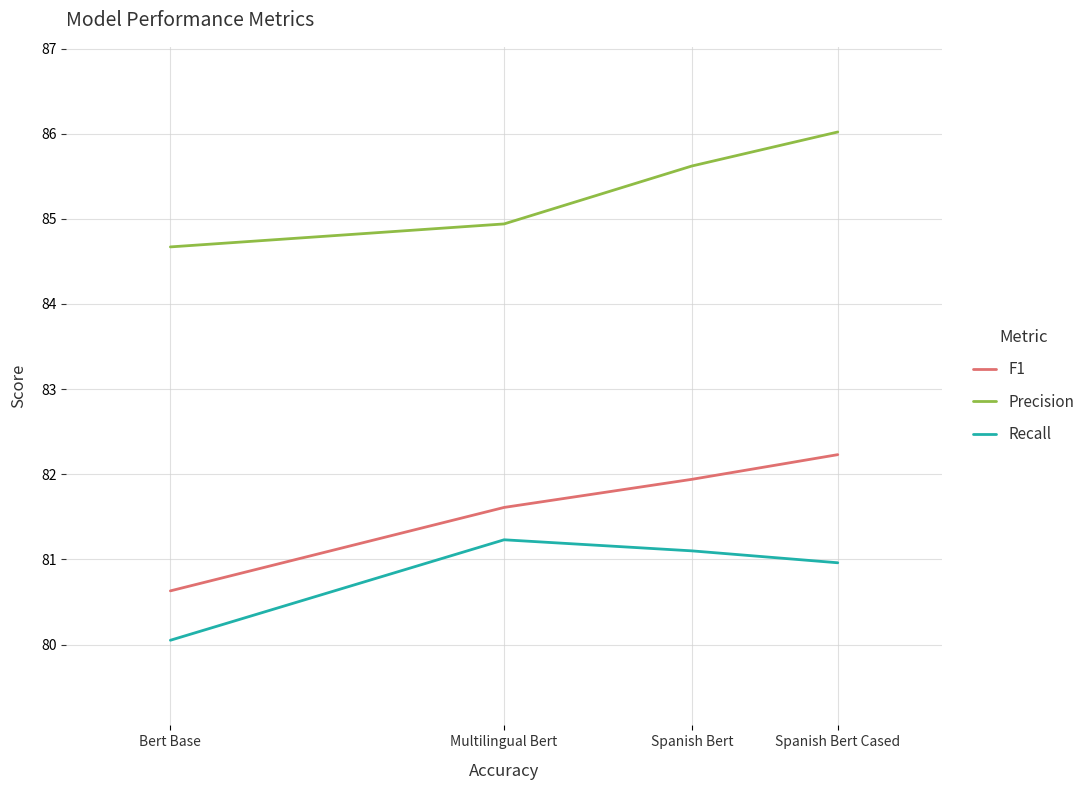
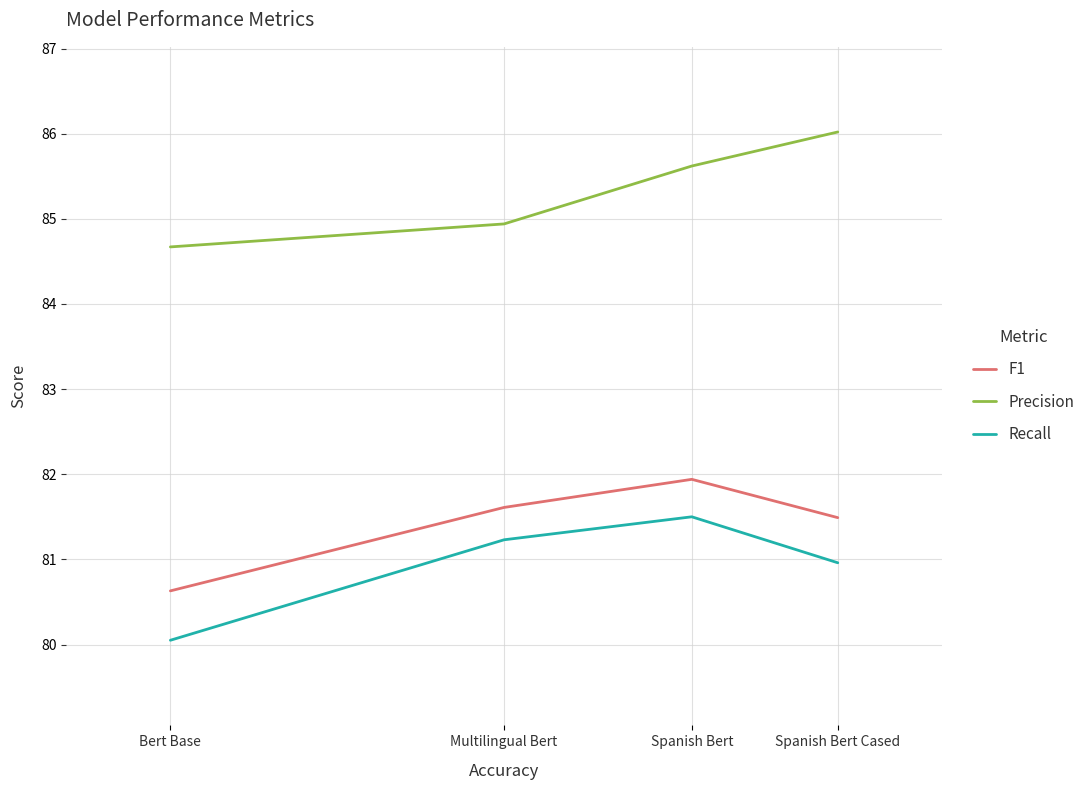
Recall, Spanish Bert: 81.1 -> 81.5
F1, Spanish Bert Cased: 82.2 -> 81.5
